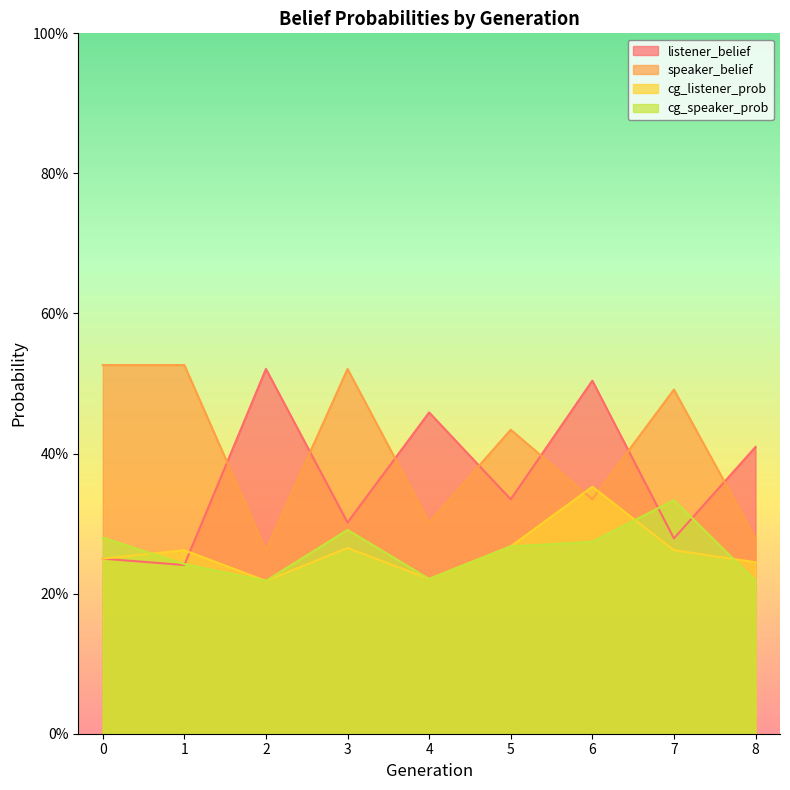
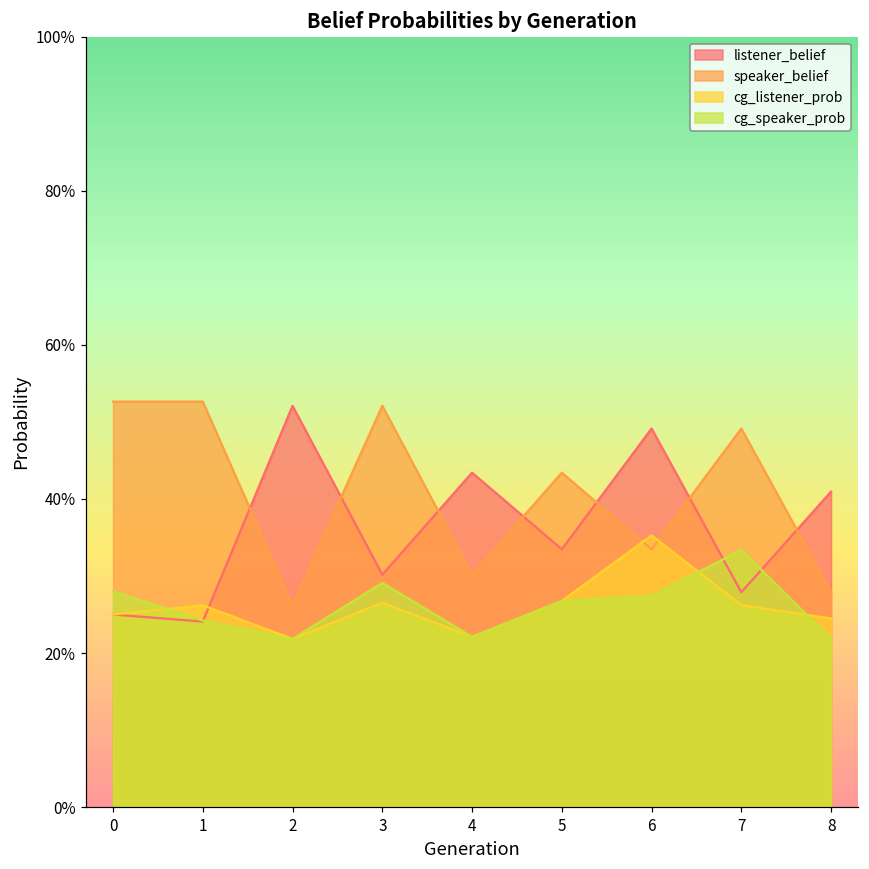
listener_belief, 4: 46% -> 43%
listener_belief, 6: 50% -> 49%
